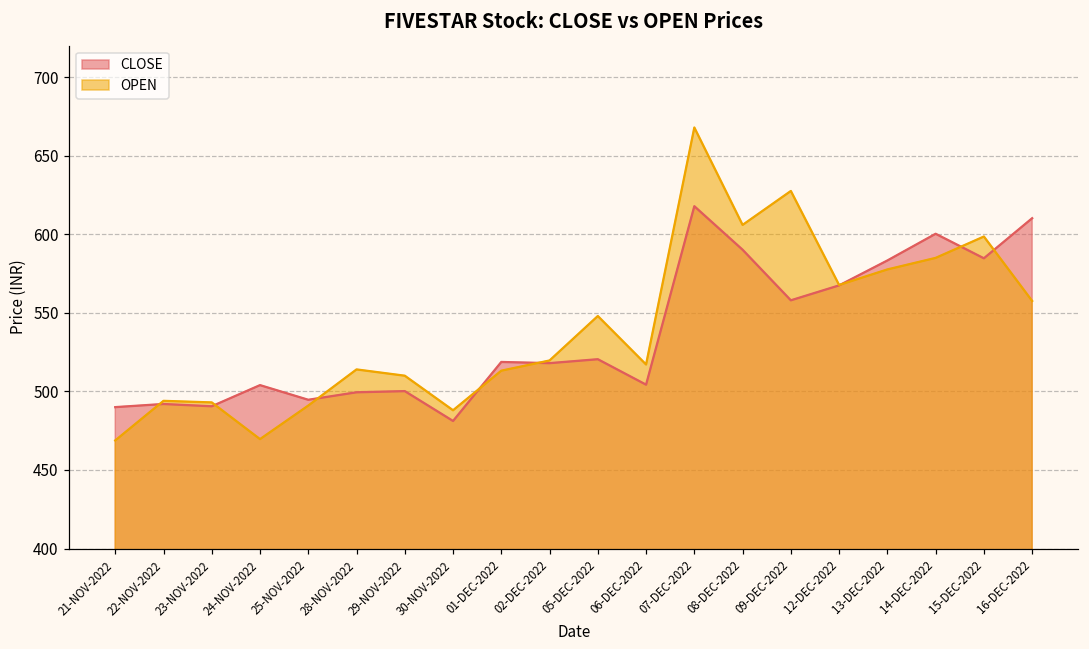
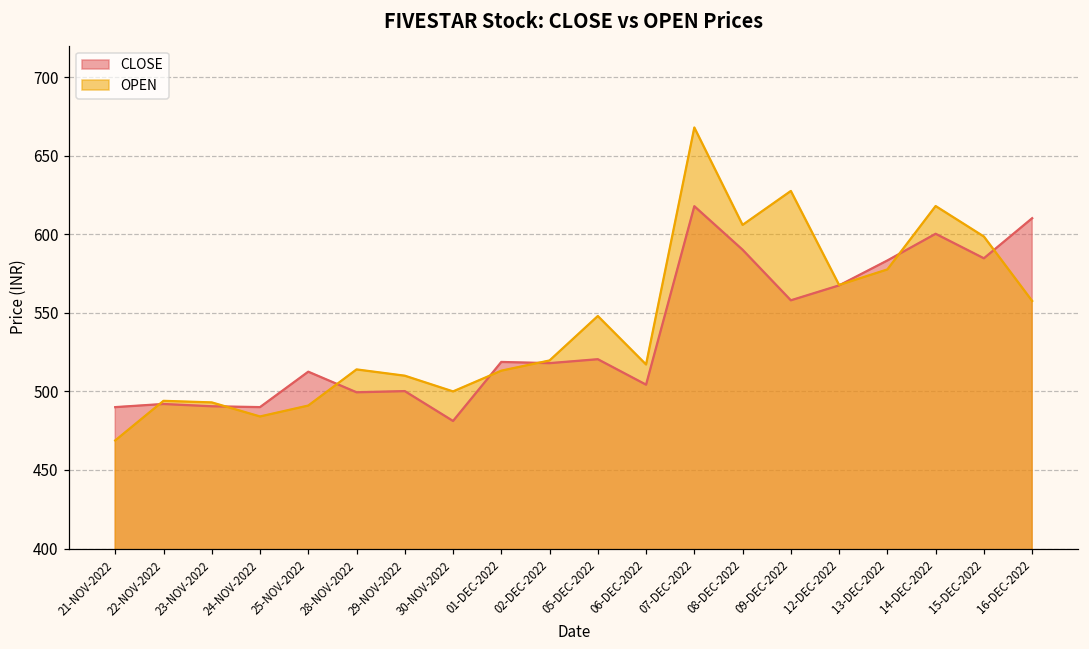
CLOSE, 24-NOV-2022: 504 -> 490
OPEN, 24-NOV-2022: 470 -> 484
CLOSE, 25-NOV-2022: 495 -> 513
OPEN, 30-NOV-2022: 488 -> 500
OPEN, 14-DEC-2022: 585 -> 618
